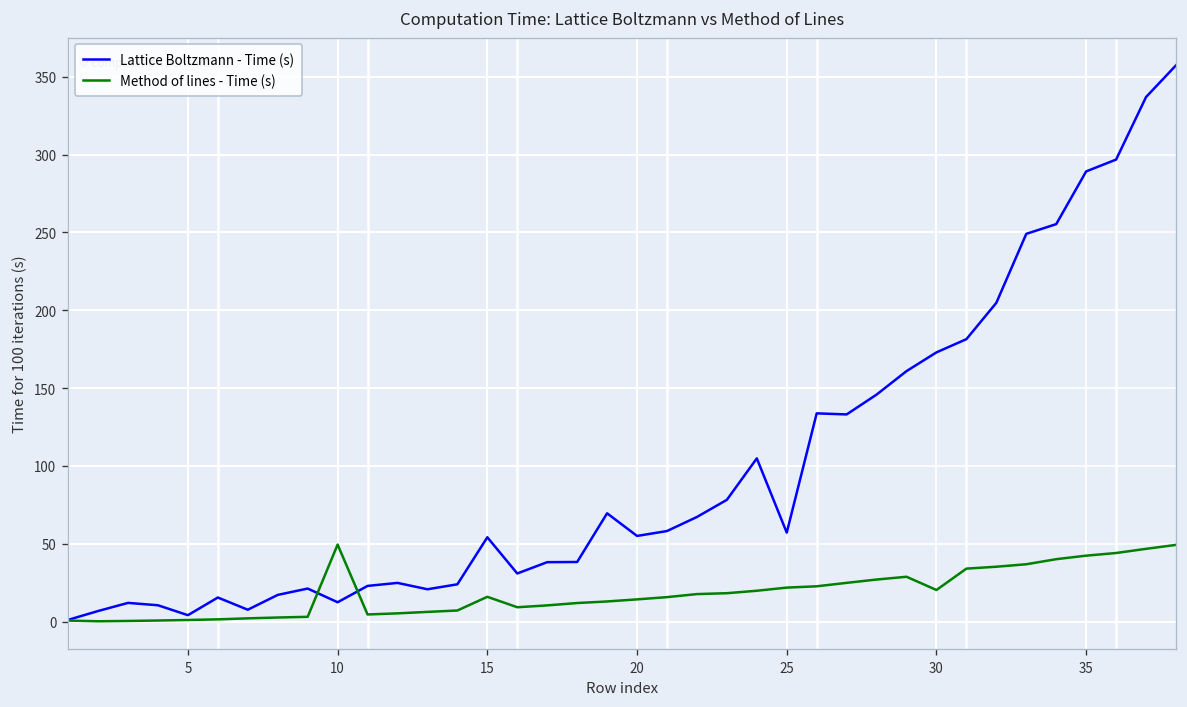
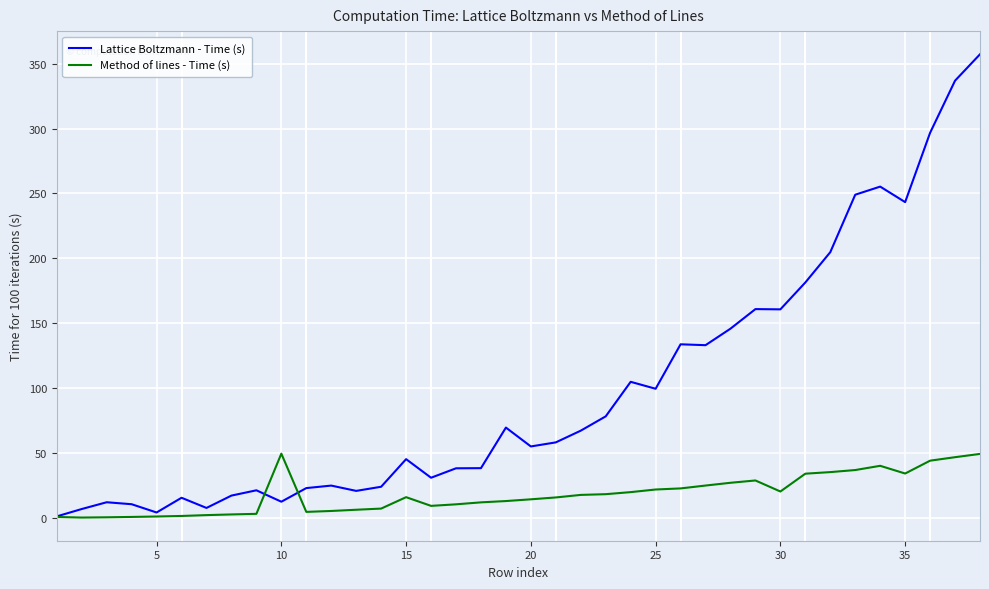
Lattice Boltzmann - Time (s), 15: 54 -> 45
Lattice Boltzmann - Time (s), 25: 57 -> 100
Lattice Boltzmann - Time (s), 30: 173 -> 161
Lattice Boltzmann - Time (s), 35: 289 -> 243
Method of lines - Time (s), 35: 42 -> 34
